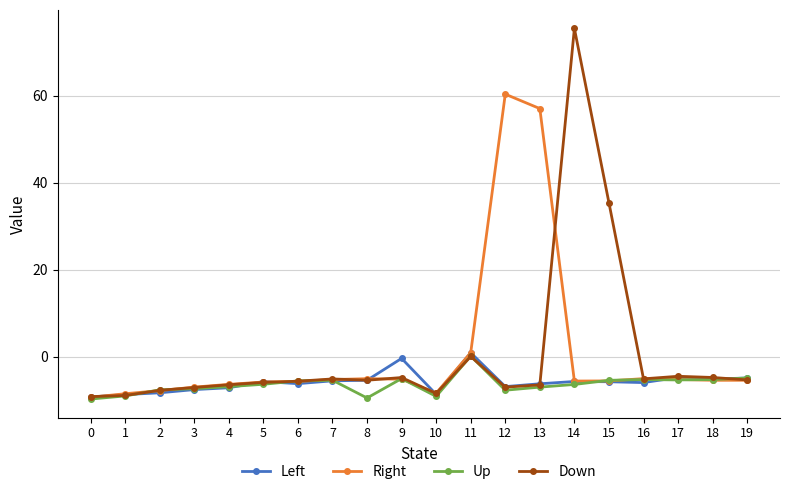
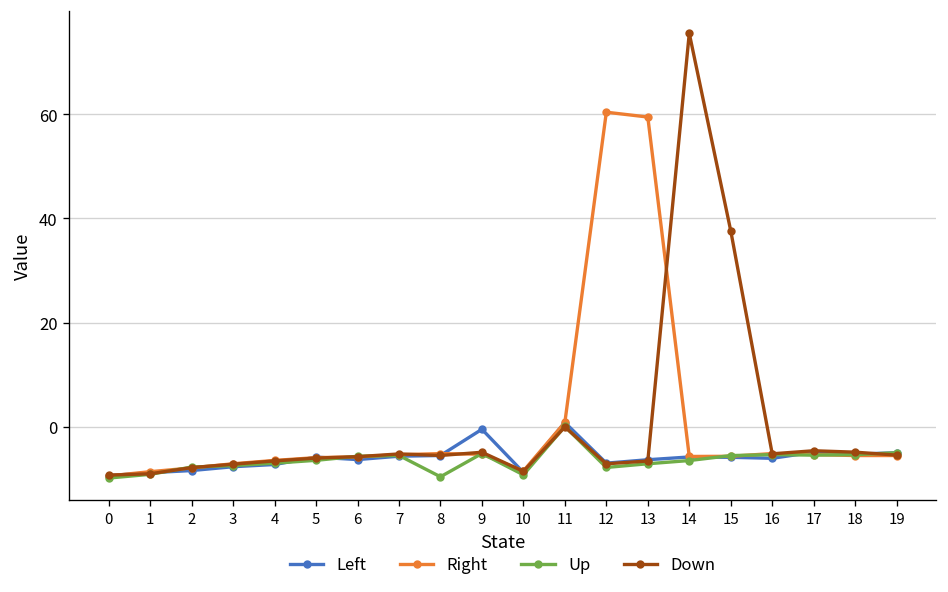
Right, 13: 57 -> 59
Down, 15: 35 -> 38
